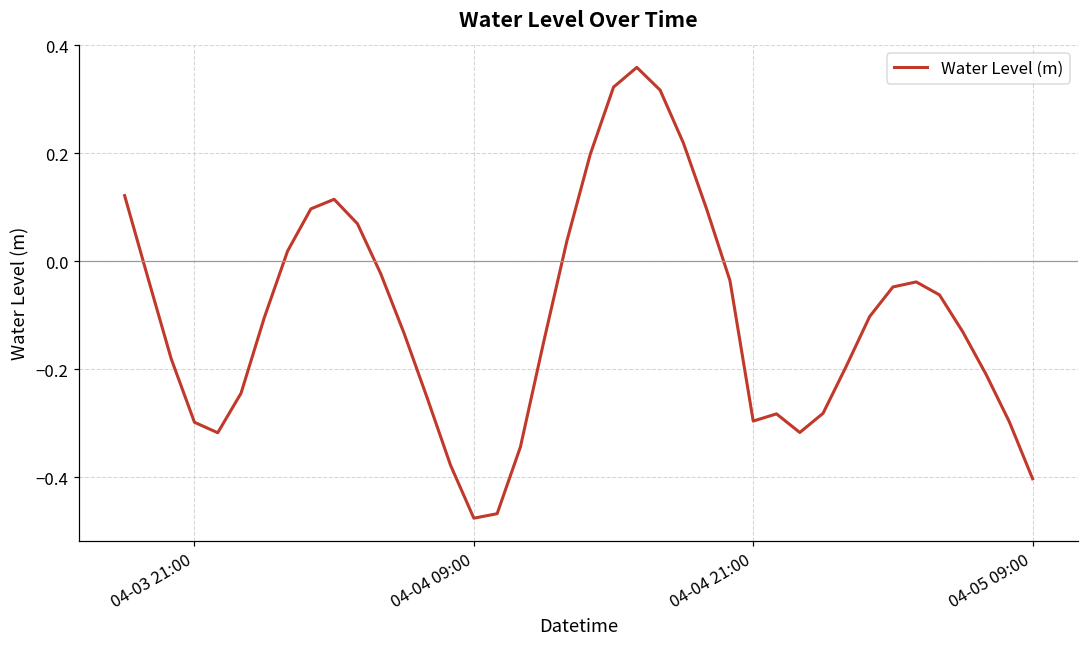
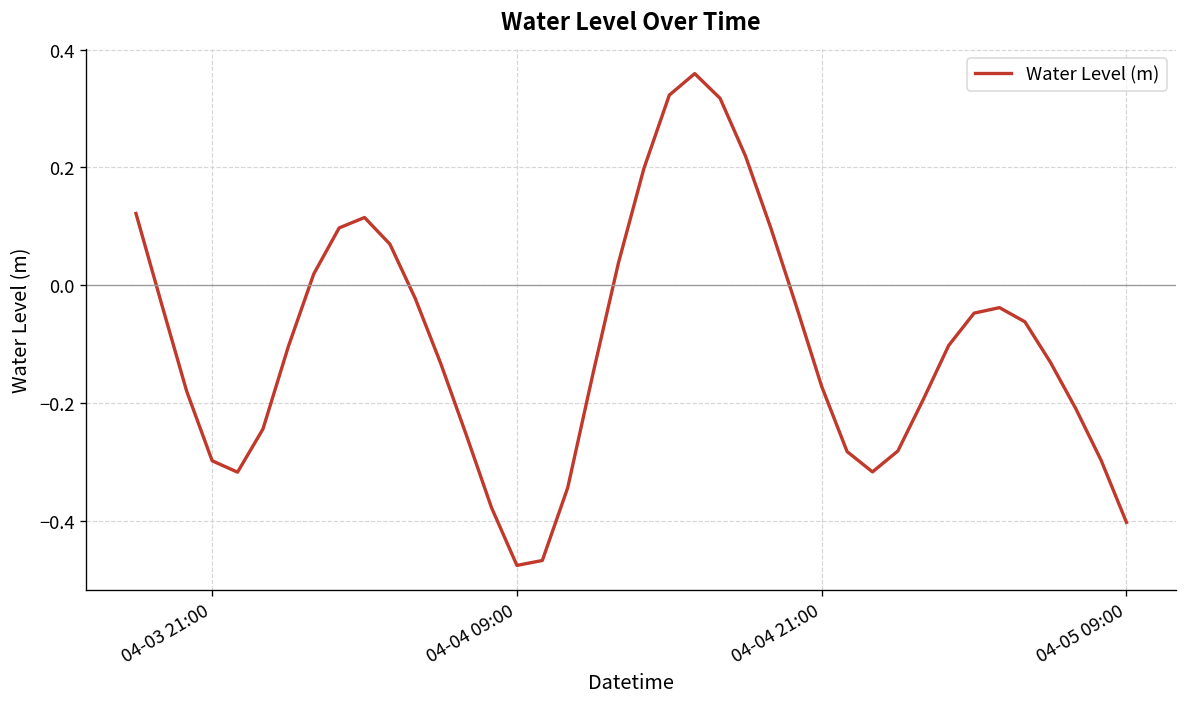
04-04 21:00: -0.30 -> -0.17
